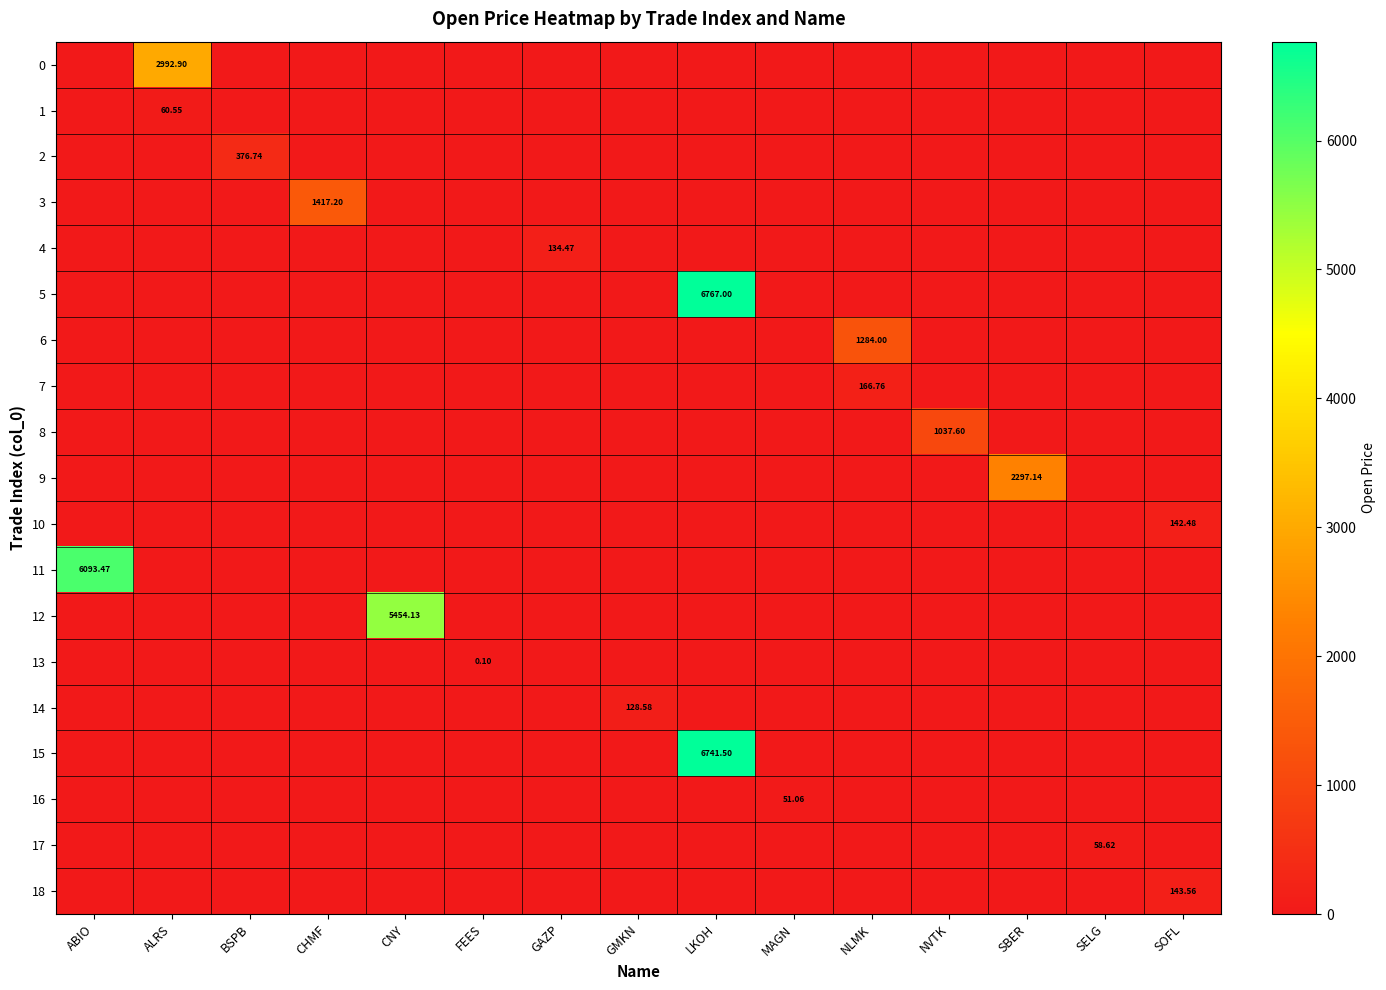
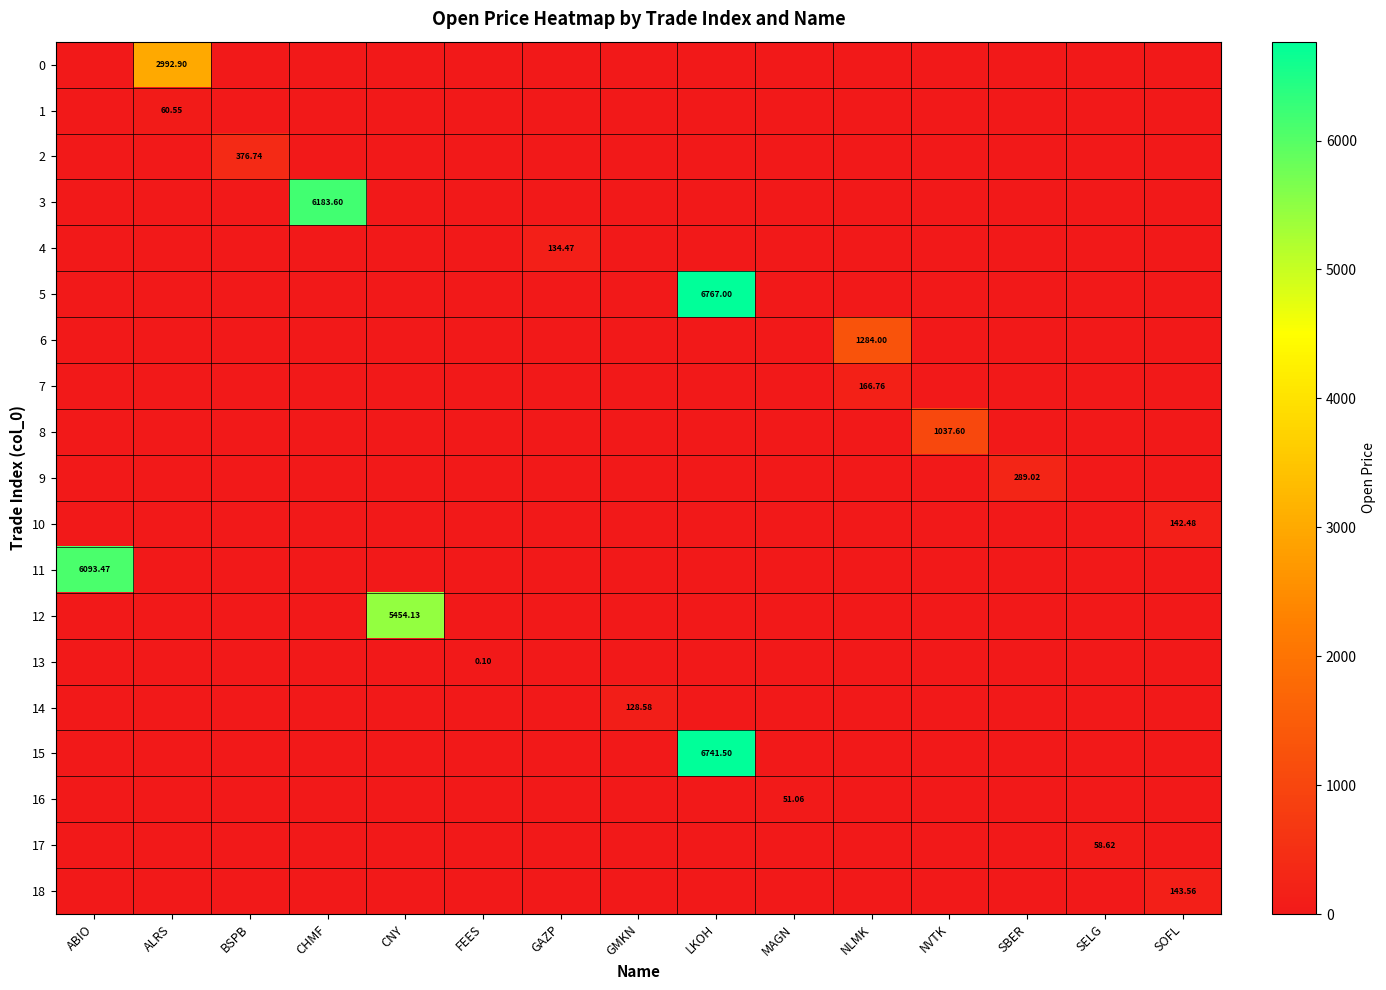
3, CHMF: 1417.20 -> 6183.60
9, SBER: 2297.14 -> 289.02
